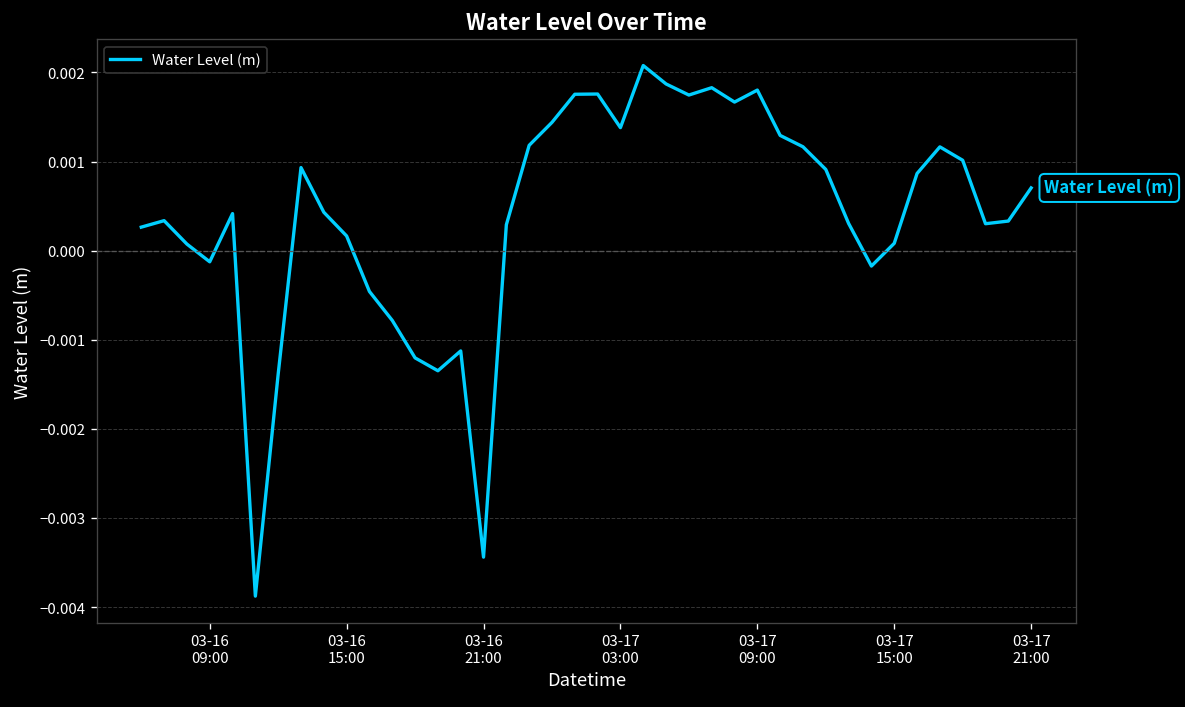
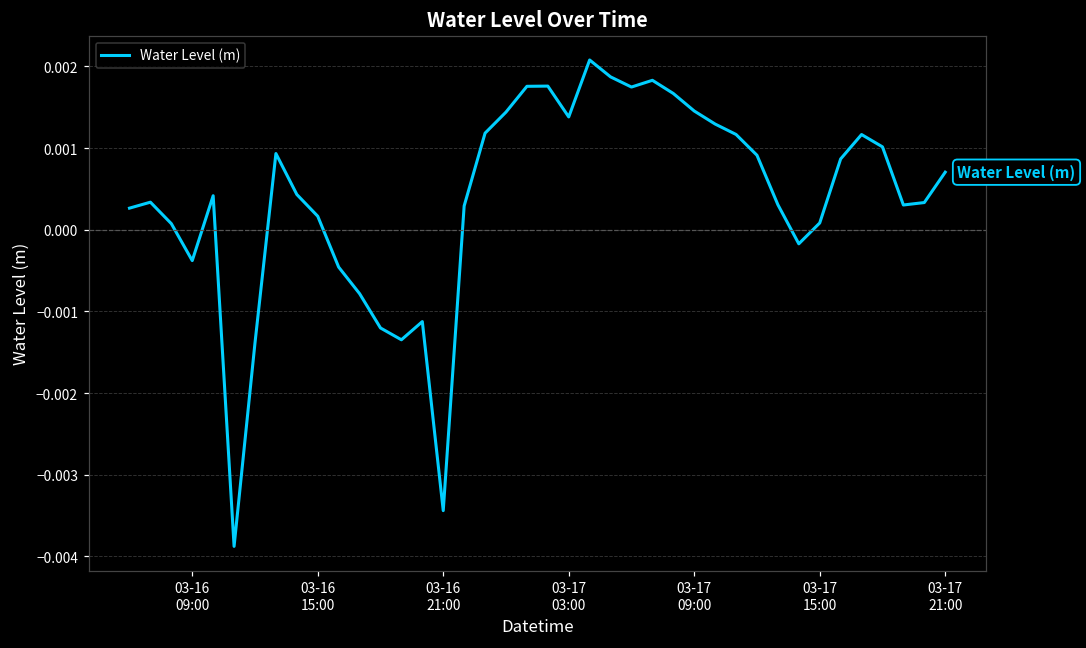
03-16 09:00: -0.0001 -> -0.0004
03-17 09:00: 0.0018 -> 0.0015
